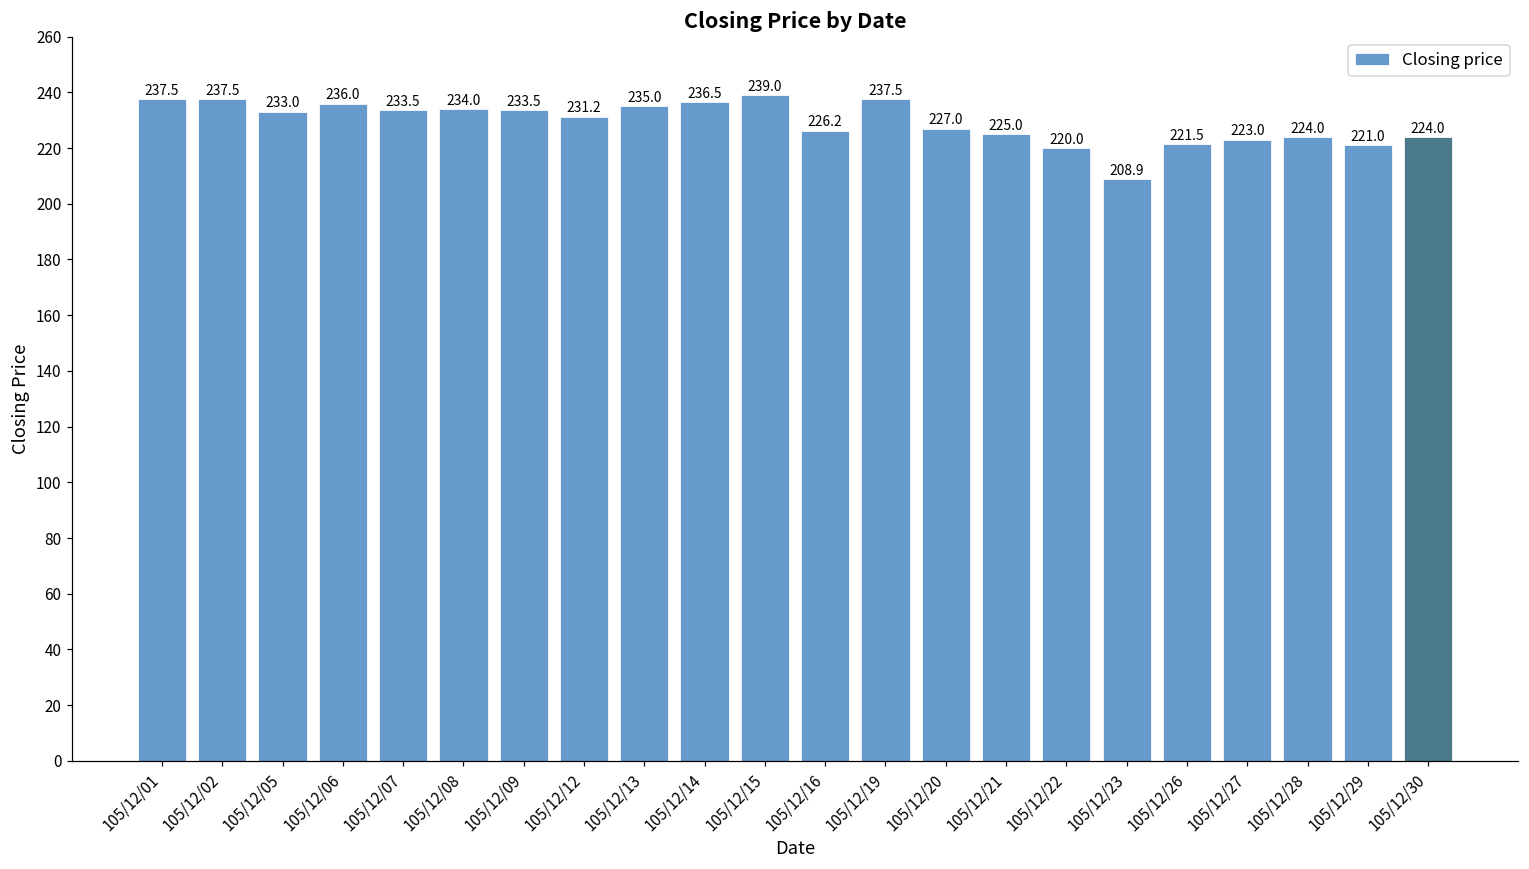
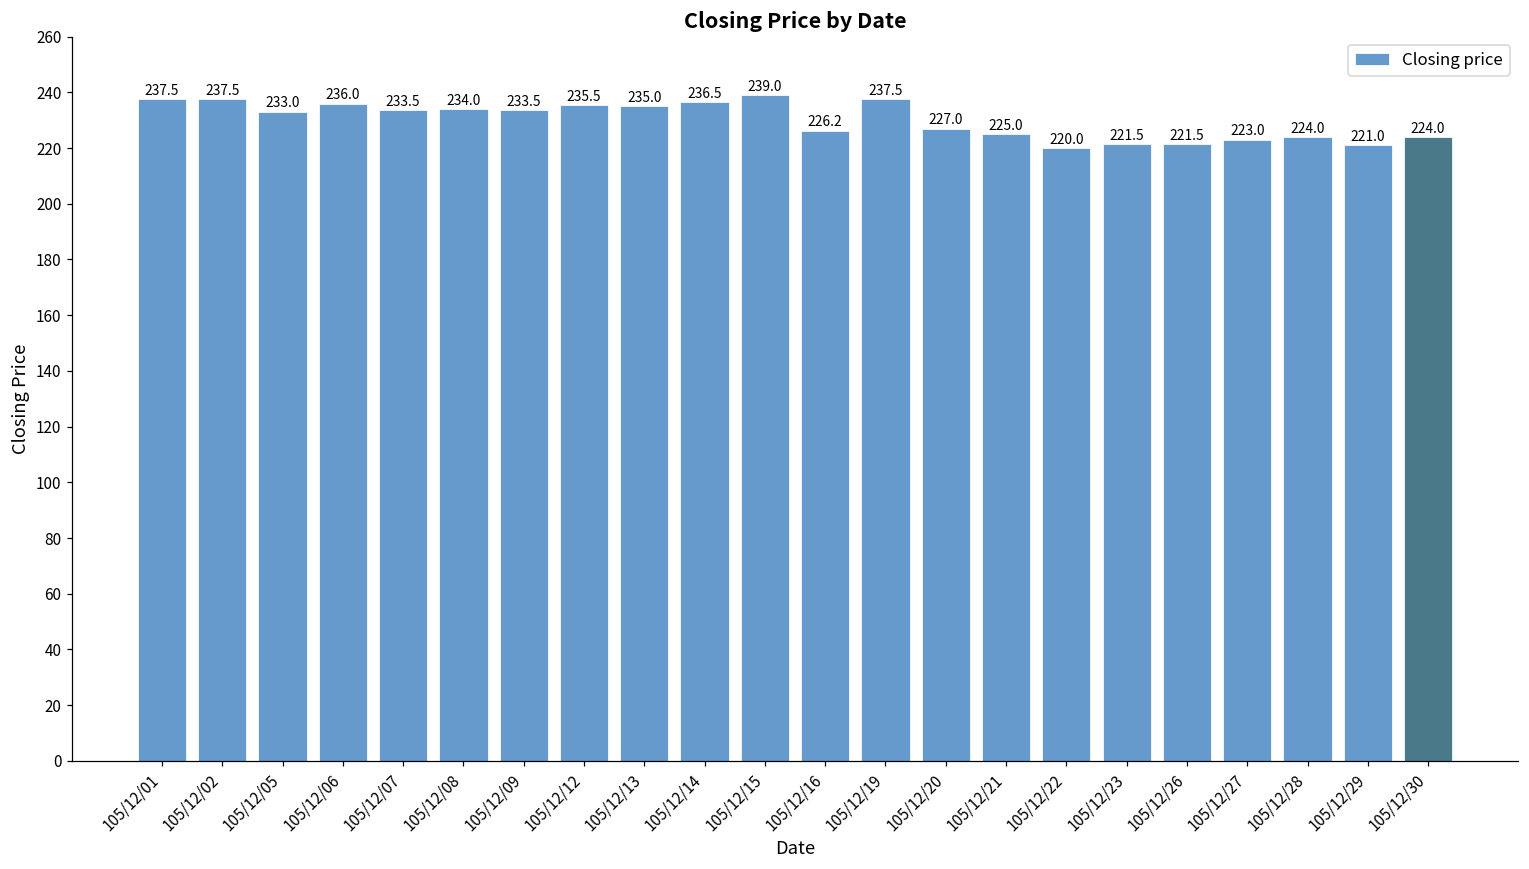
105/12/12: 231.2 -> 235.5
105/12/23: 208.9 -> 221.5
